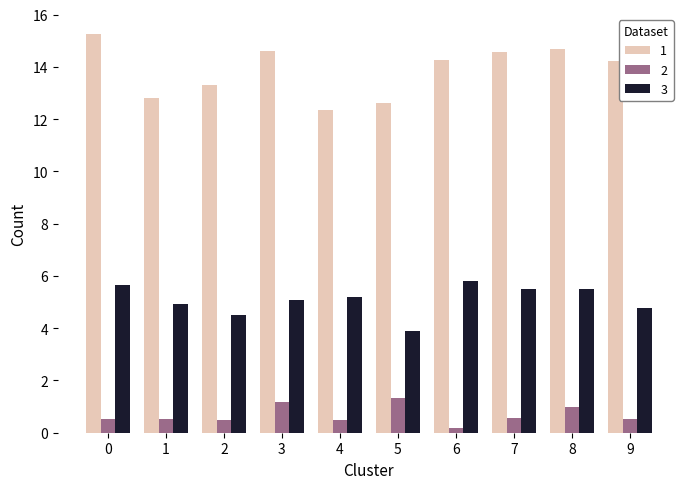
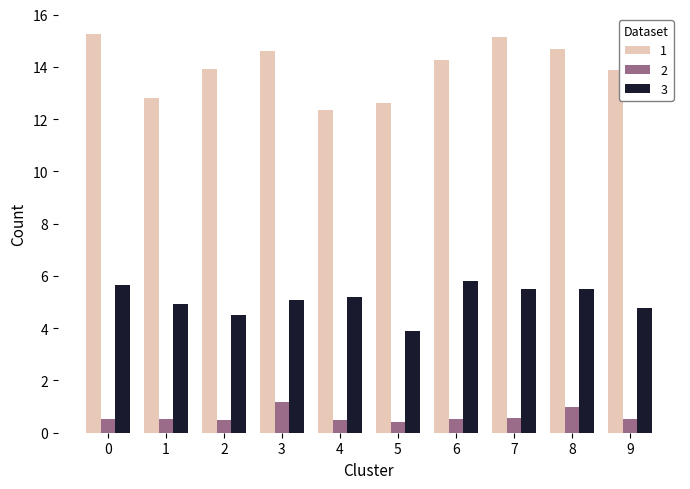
1, 2: 13.3 -> 13.9
2, 5: 1.3 -> 0.4
2, 6: 0.2 -> 0.5
1, 7: 14.6 -> 15.2
1, 9: 14.2 -> 13.9
